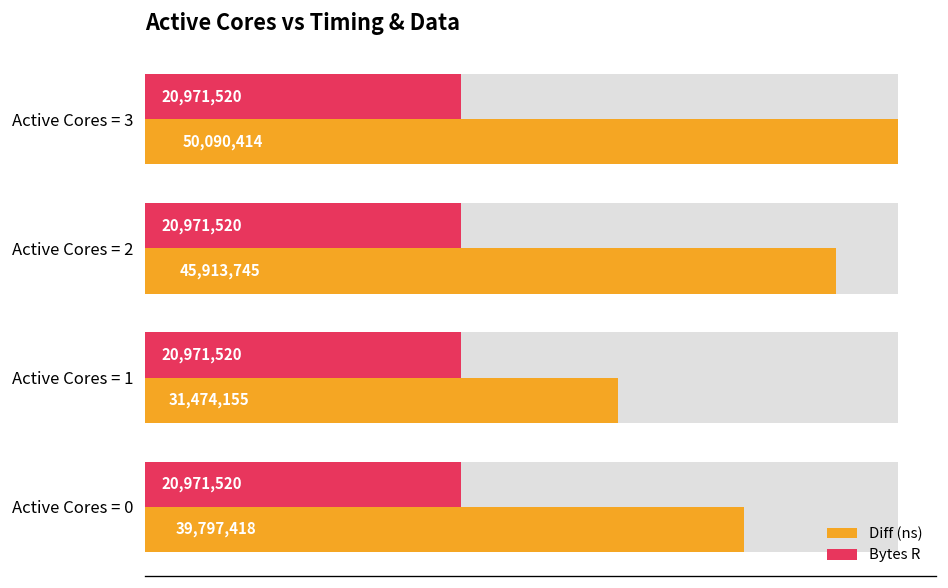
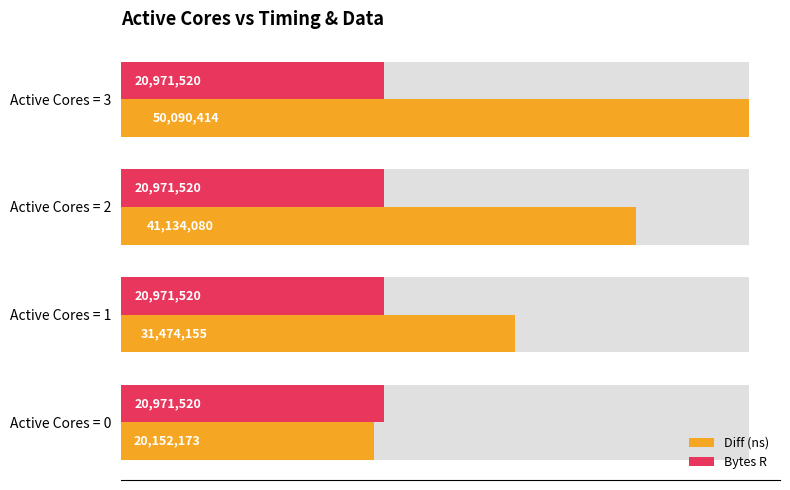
Diff (ns), Active Cores = 2: 45,913,745 -> 41,134,080
Diff (ns), Active Cores = 0: 39,797,418 -> 20,152,173
